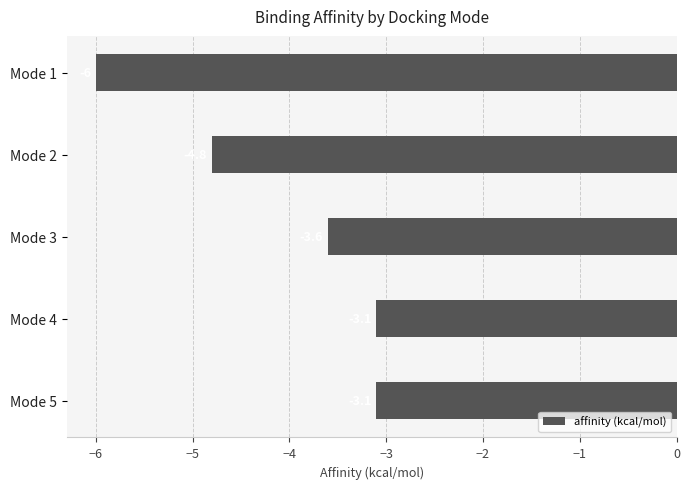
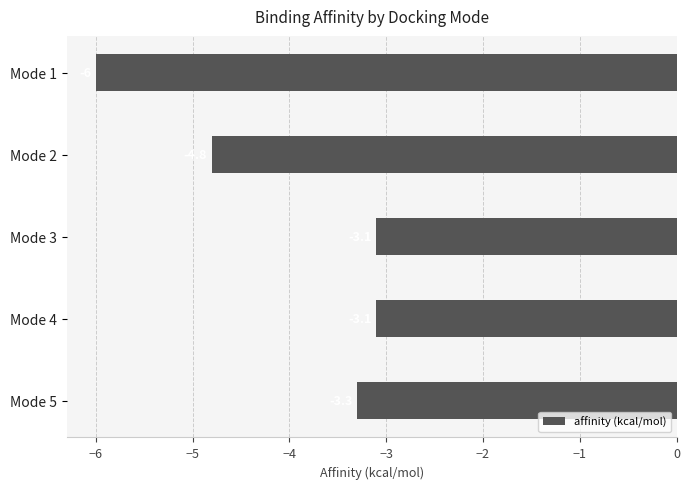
Mode 3: -3.6 -> -3.1
Mode 5: -3.1 -> -3.3
